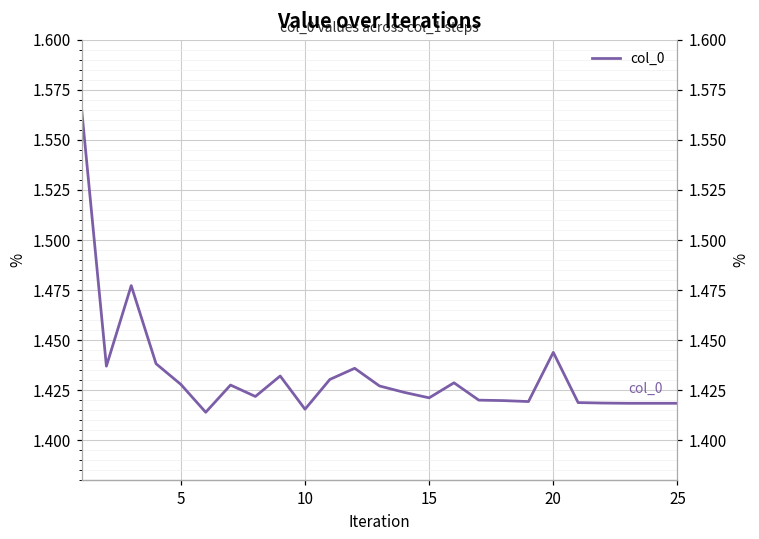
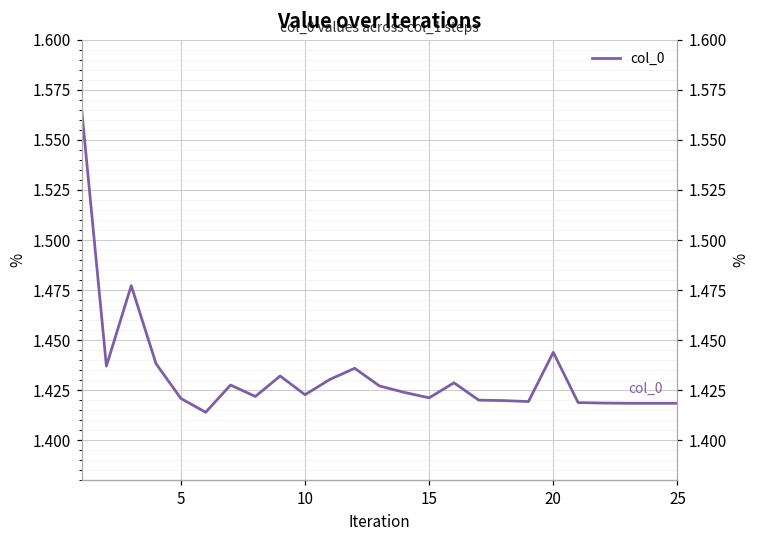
5: 1.428 -> 1.421
10: 1.416 -> 1.423
